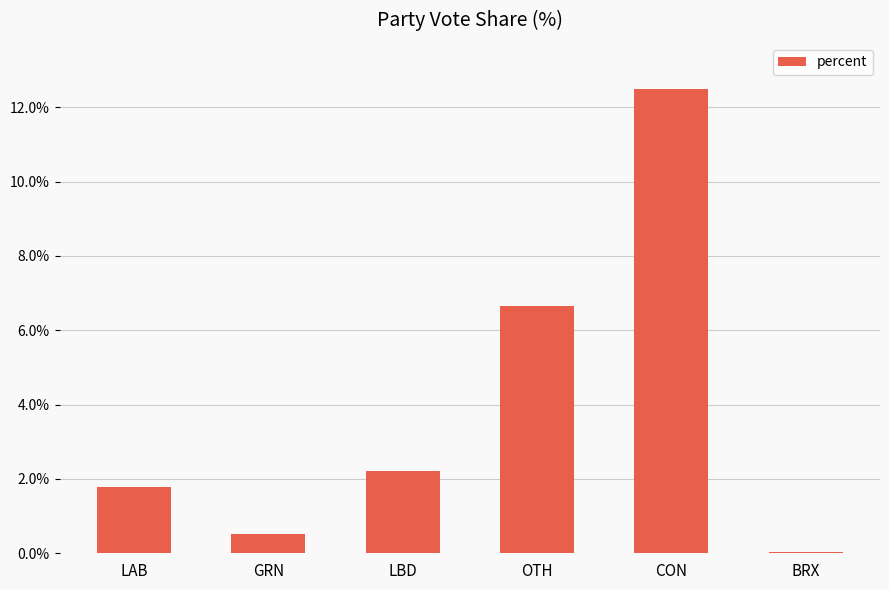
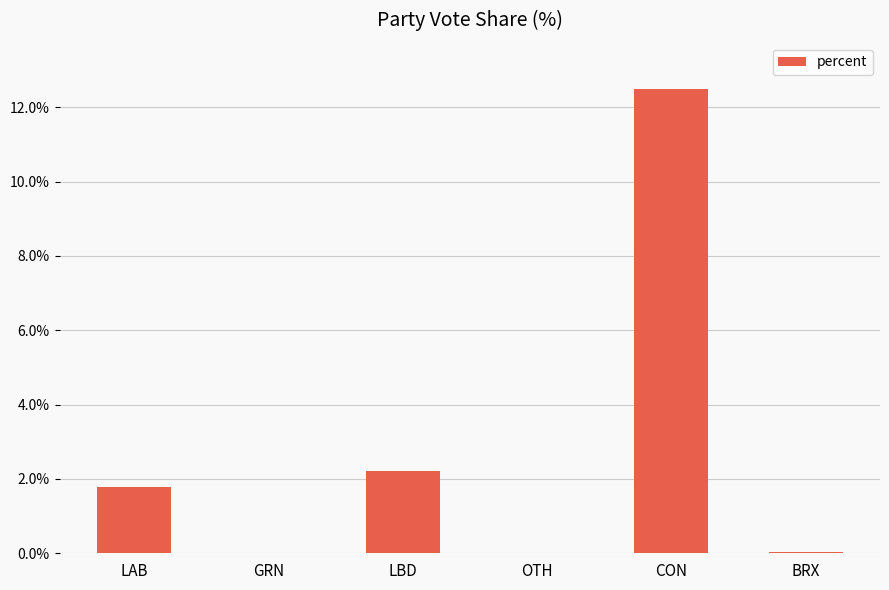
GRN: 0.5% -> 0.0%
OTH: 6.7% -> 0.0%
